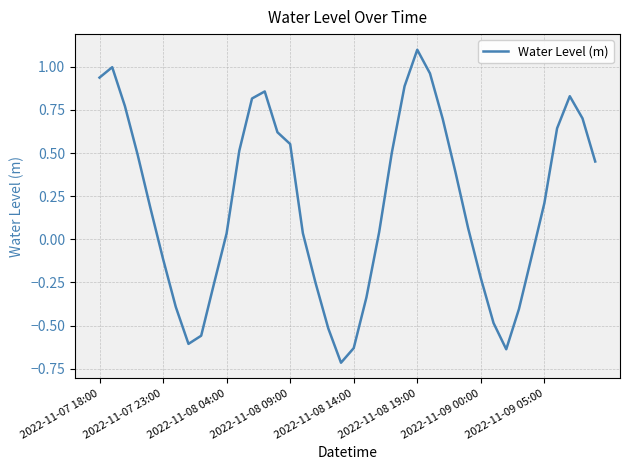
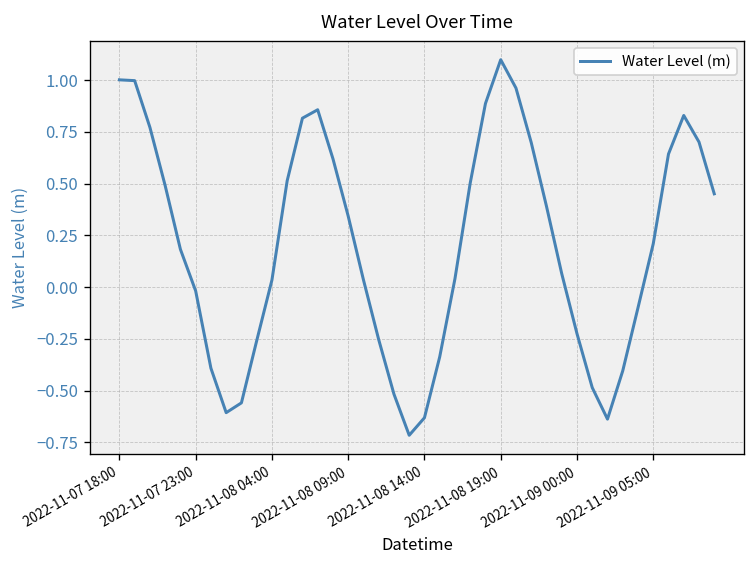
2022-11-07 18:00: 0.94 -> 1.00
2022-11-07 23:00: -0.11 -> -0.02
2022-11-08 09:00: 0.55 -> 0.34
